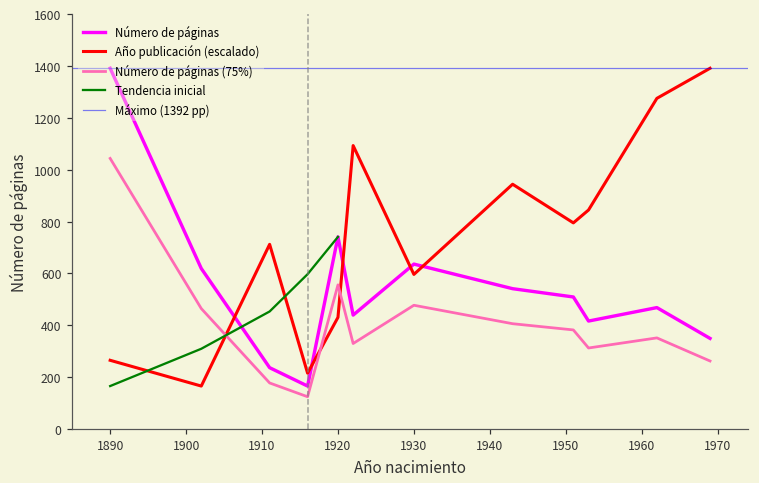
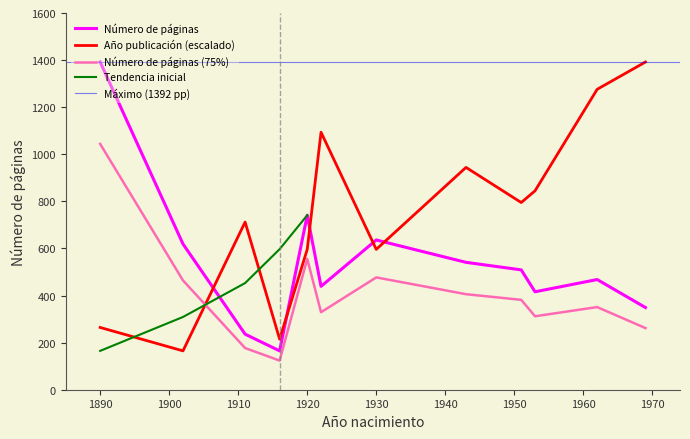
Año publicación (escalado), 1920: 430 -> 600
